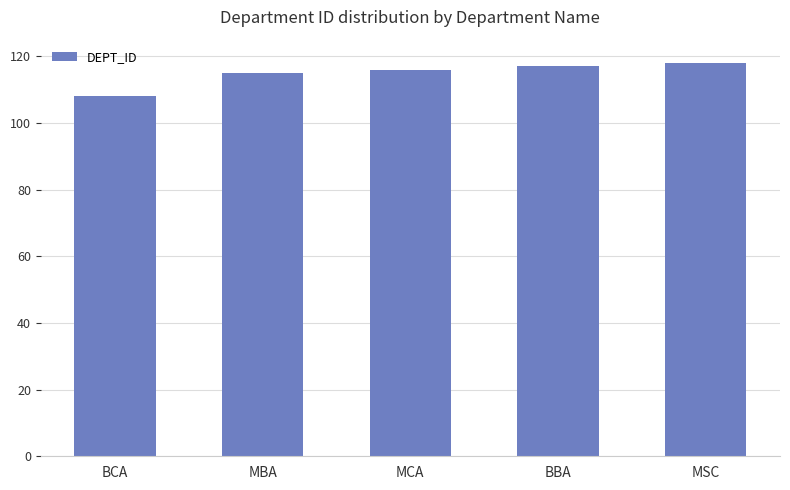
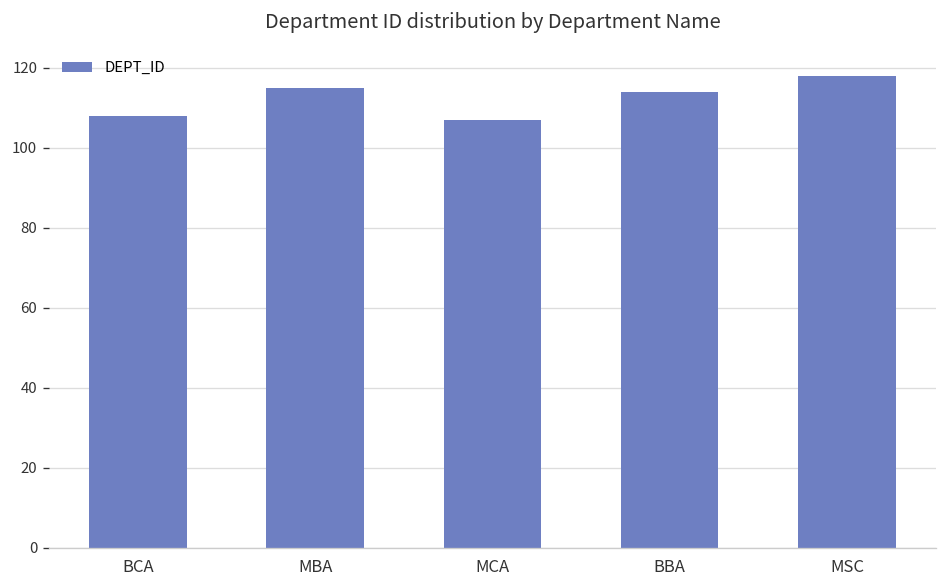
MCA: 116 -> 107
BBA: 117 -> 114
